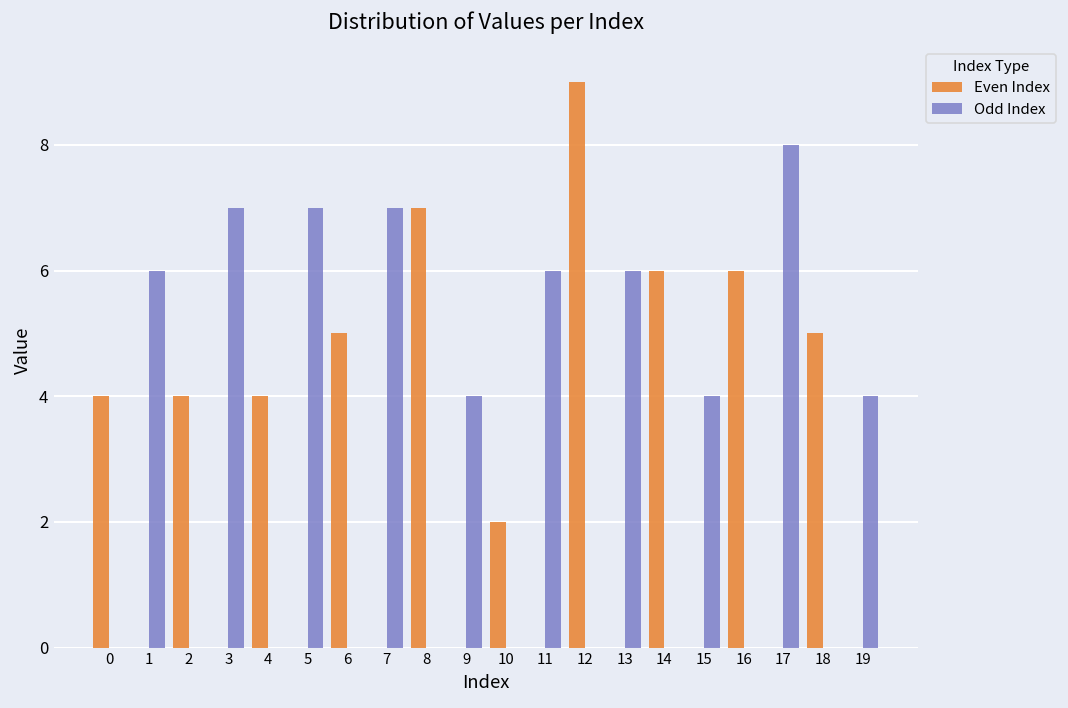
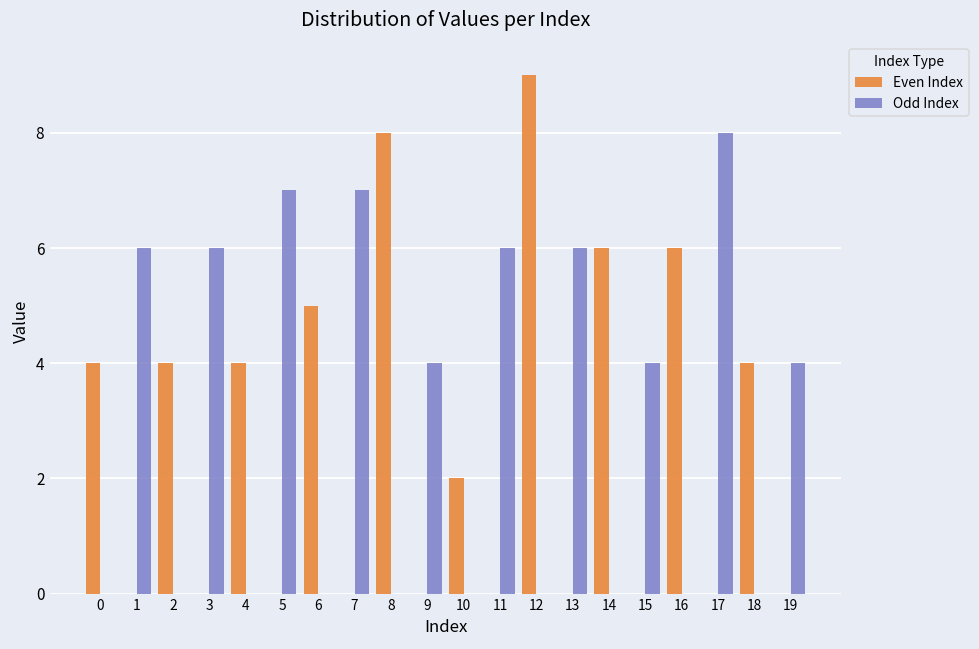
Odd Index, 3: 7 -> 6
Even Index, 8: 7 -> 8
Even Index, 18: 5 -> 4
